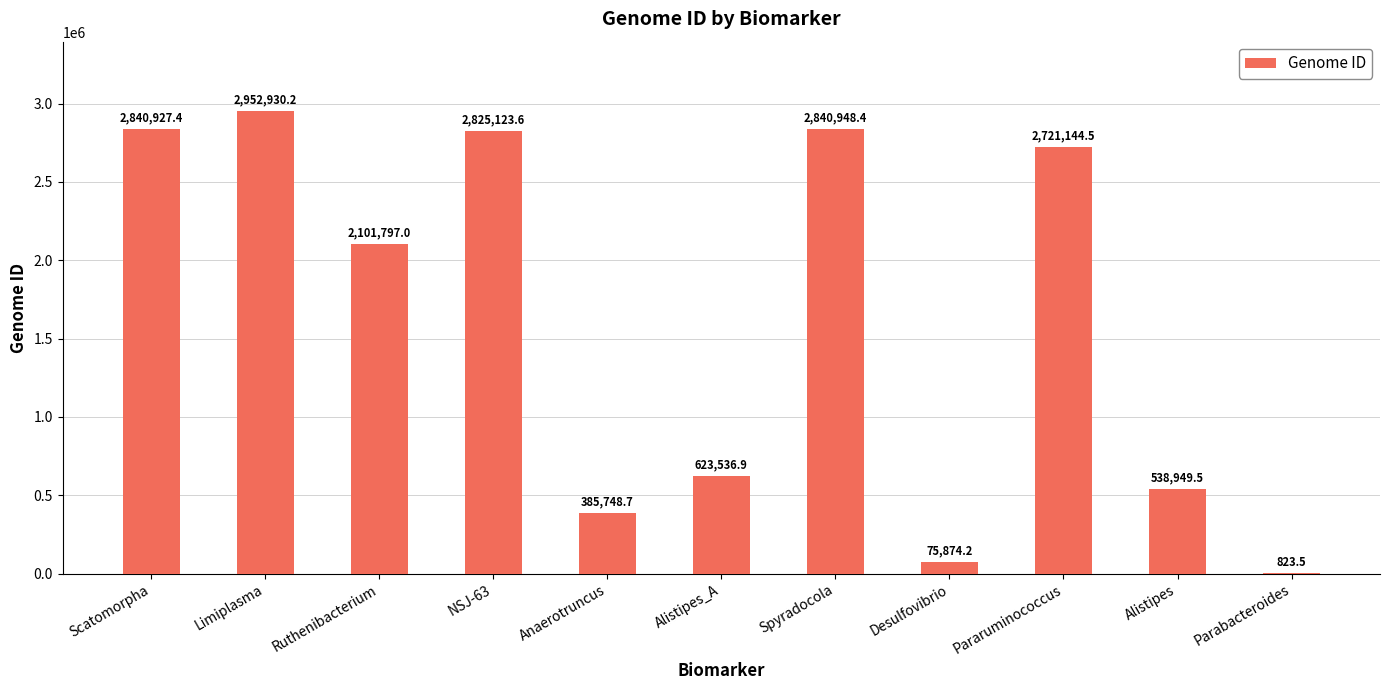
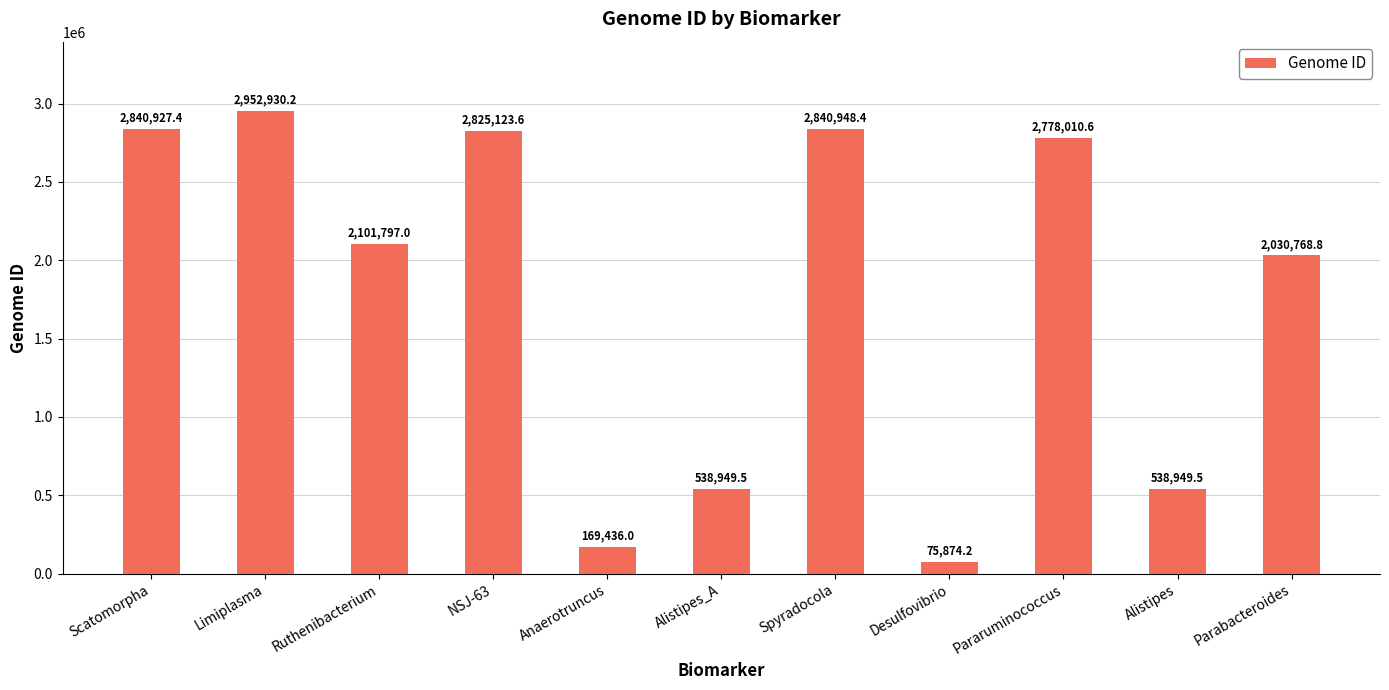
Anaerotruncus: 385,748.7 -> 169,436.0
Alistipes_A: 623,536.9 -> 538,949.5
Pararuminococcus: 2,721,144.5 -> 2,778,010.6
Parabacteroides: 823.5 -> 2,030,768.8
